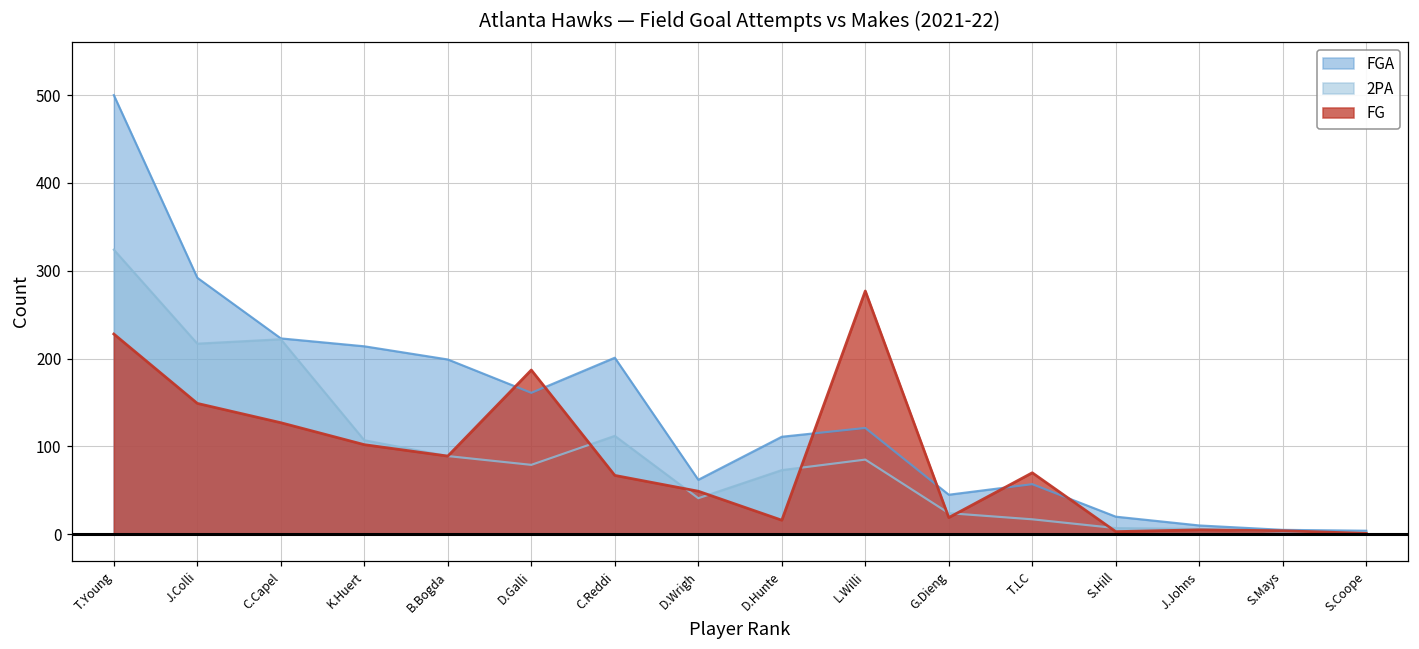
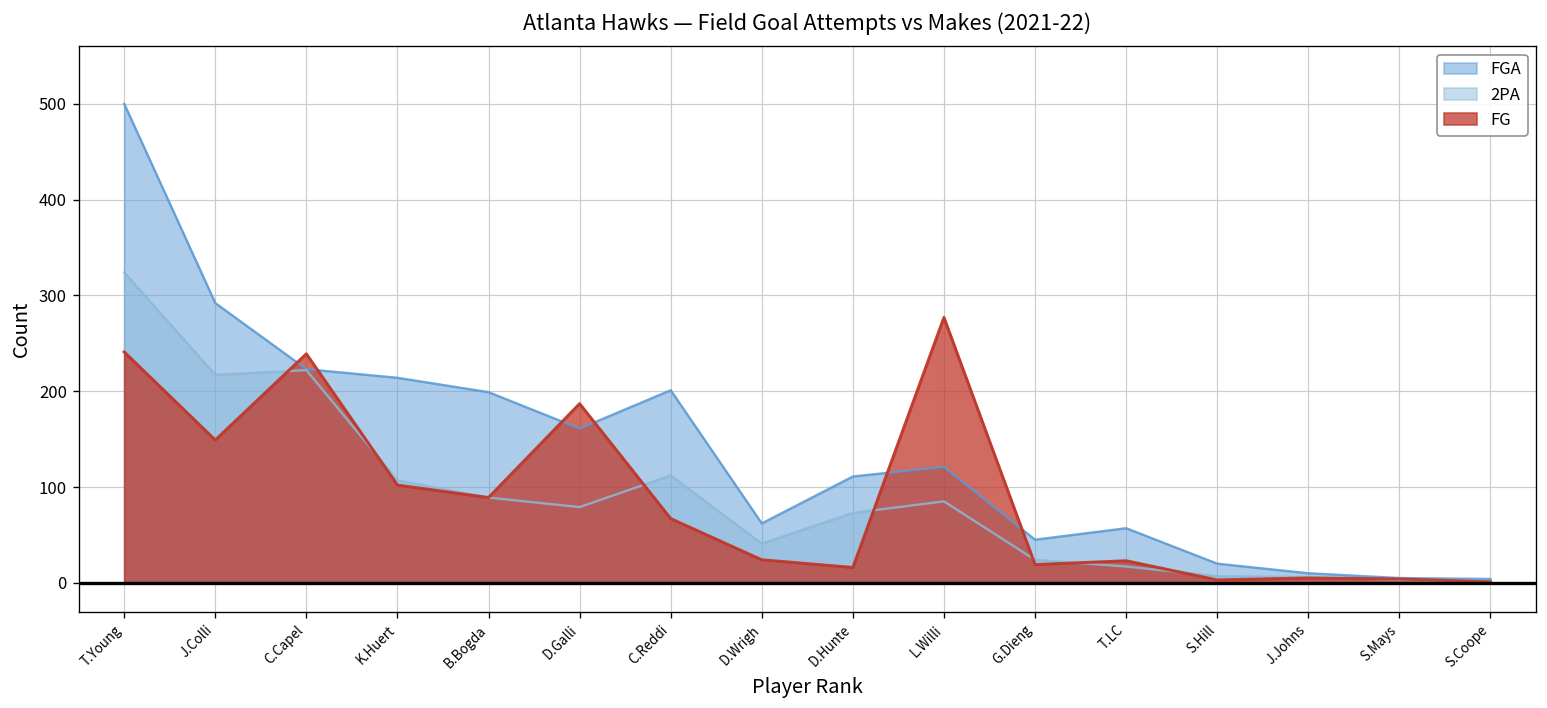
FG, T.Young: 230 -> 240
FG, C.Capel: 130 -> 240
FG, D.Wrigh: 50 -> 20
FG, T.LC: 70 -> 20
